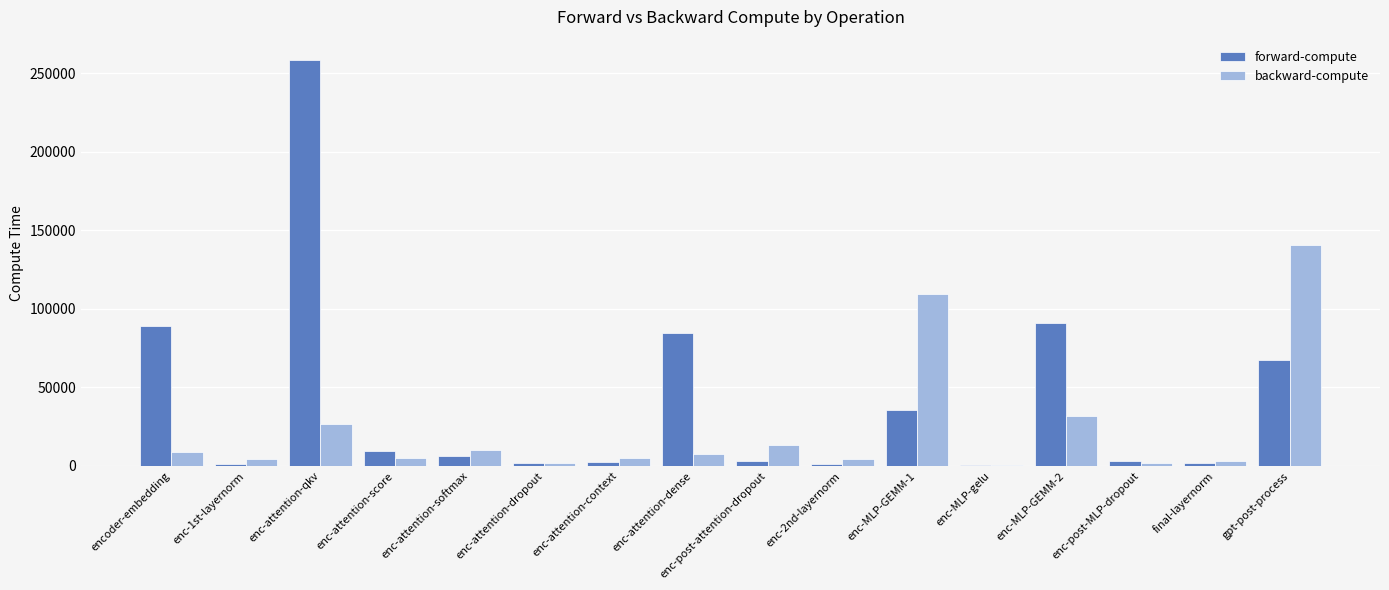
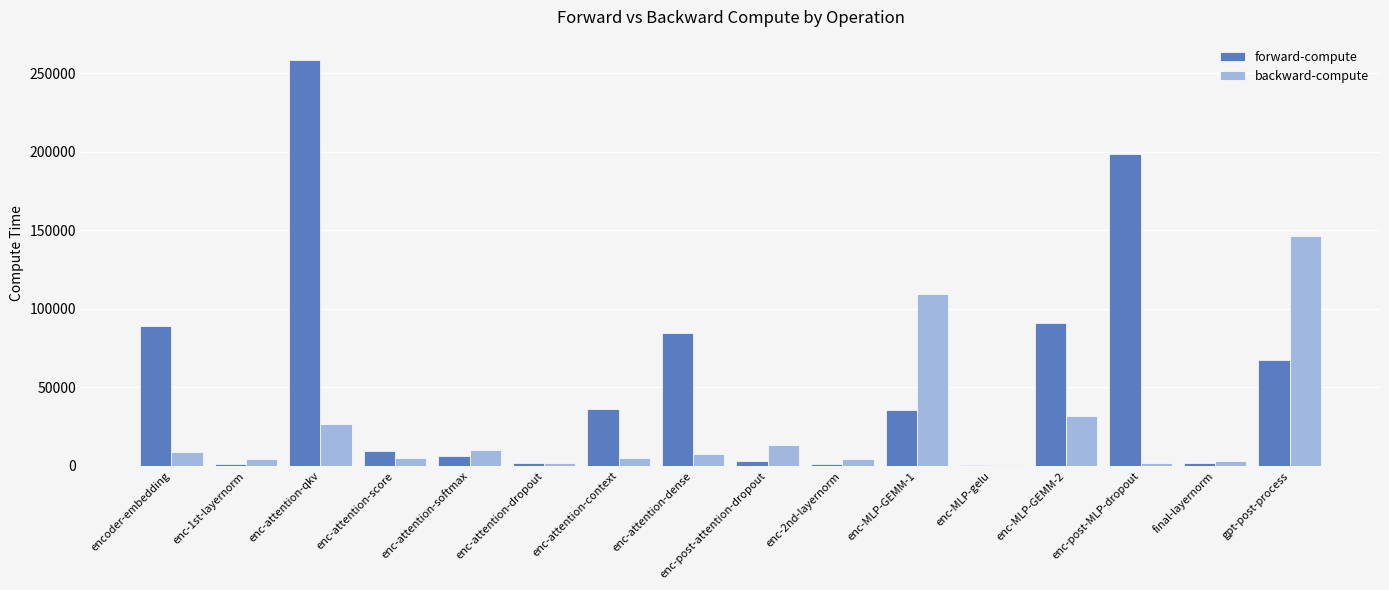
forward-compute, enc-attention-context: 3000 -> 36000
forward-compute, enc-post-MLP-dropout: 3000 -> 198000
backward-compute, gpt-post-process: 141000 -> 146000
